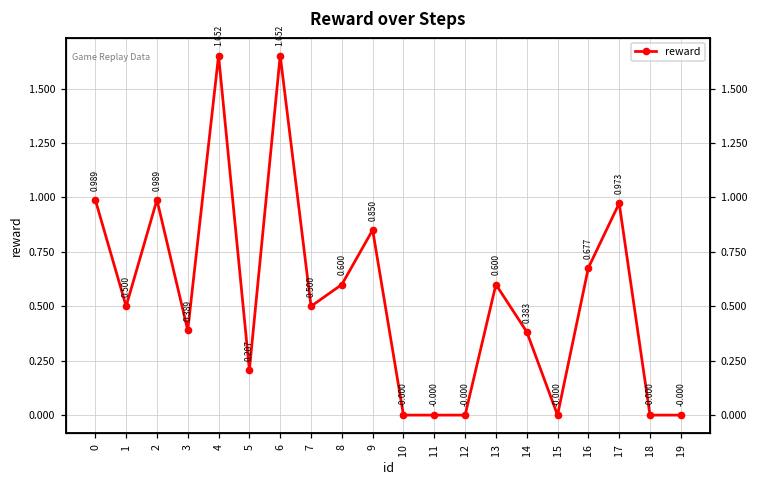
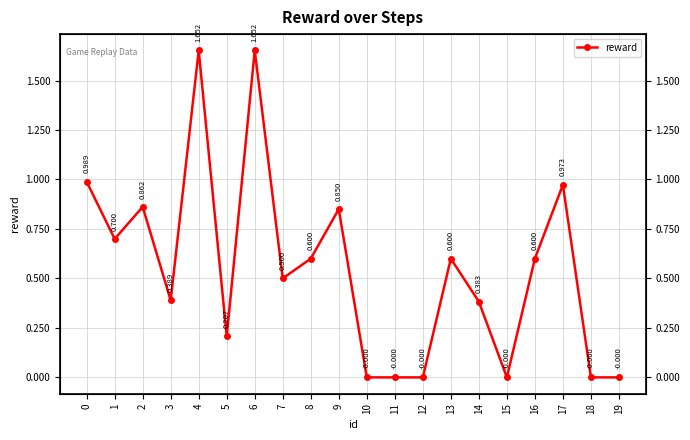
1: 0.500 -> 0.700
2: 0.989 -> 0.862
16: 0.677 -> 0.600
